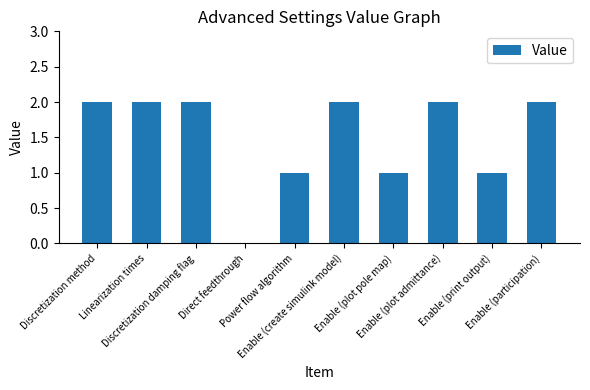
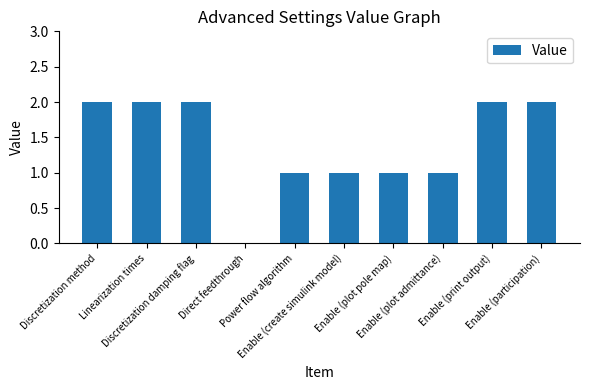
Enable (create simulink model): 2 -> 1
Enable (plot admittance): 2 -> 1
Enable (print output): 1 -> 2
